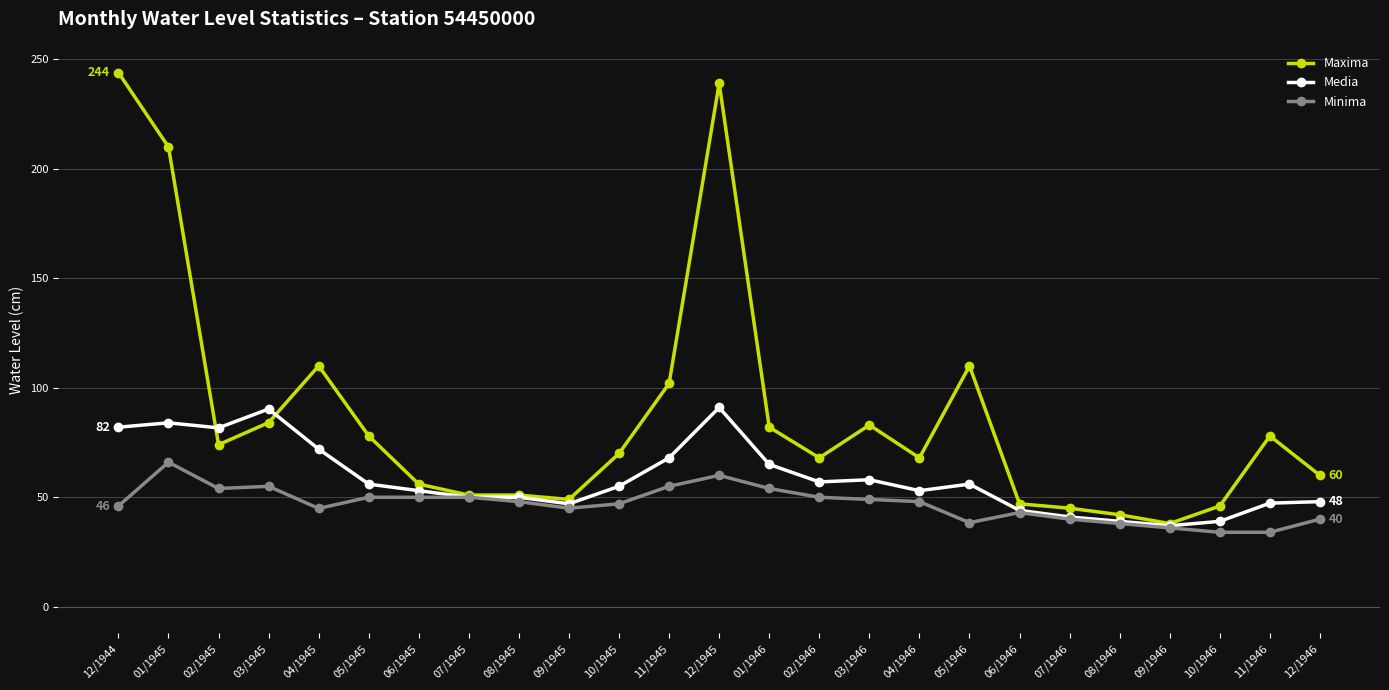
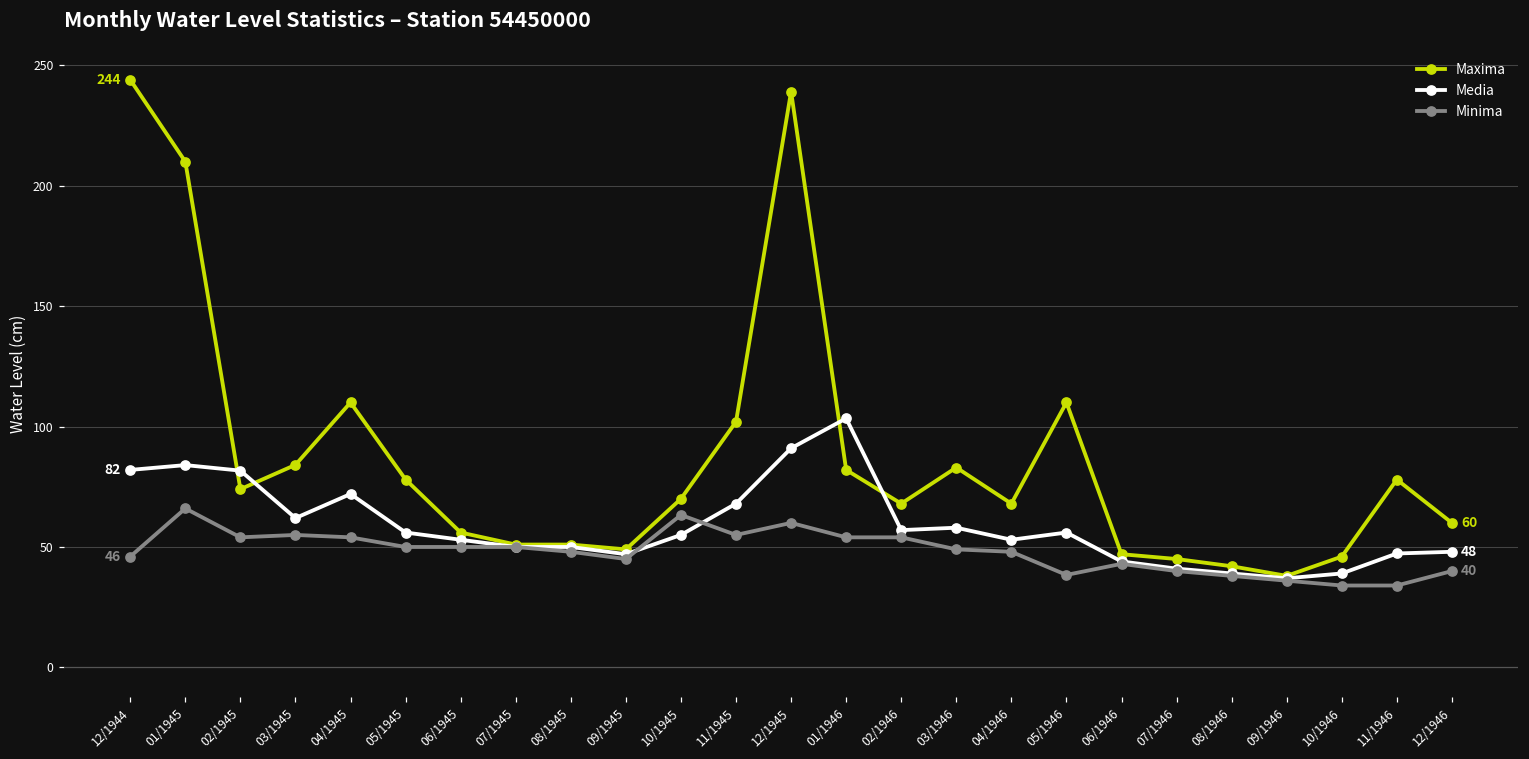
Media, 03/1945: 90 -> 62
Minima, 04/1945: 45 -> 54
Minima, 10/1945: 47 -> 63
Media, 01/1946: 65 -> 103
Minima, 02/1946: 50 -> 54
